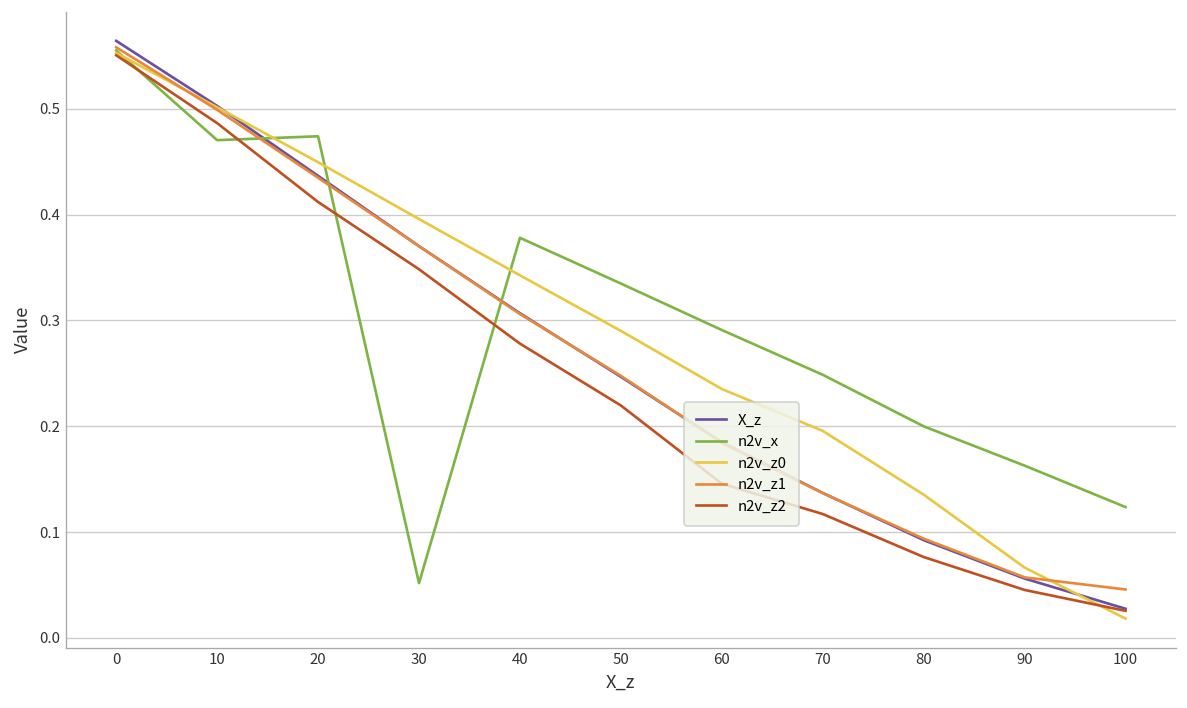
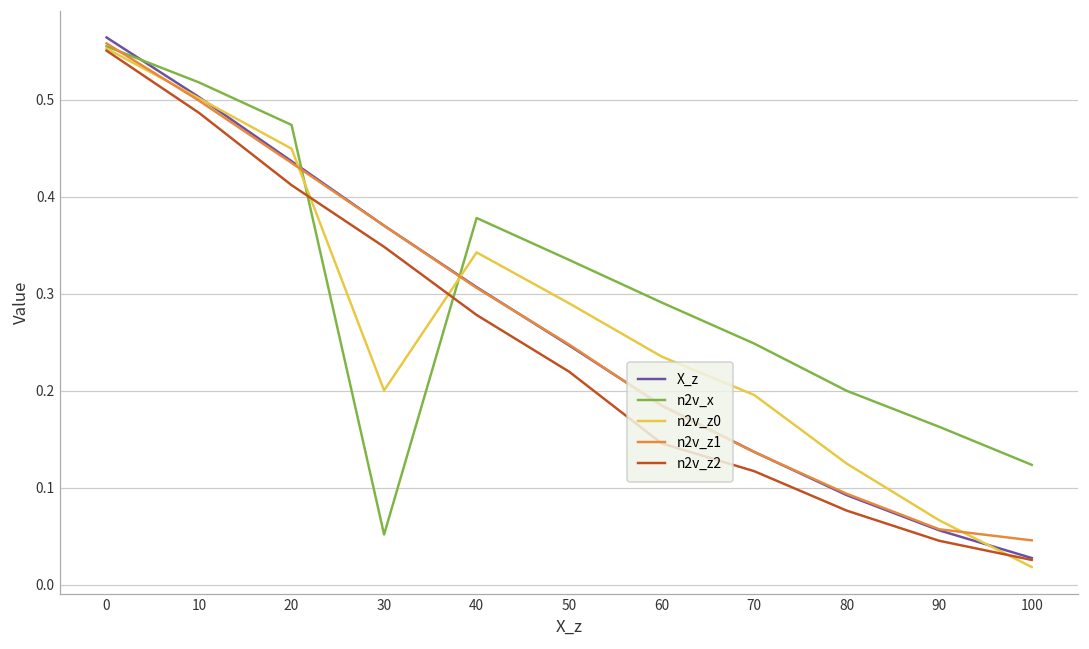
n2v_x, 10: 0.47 -> 0.52
n2v_z0, 30: 0.40 -> 0.20
n2v_z0, 80: 0.14 -> 0.12
